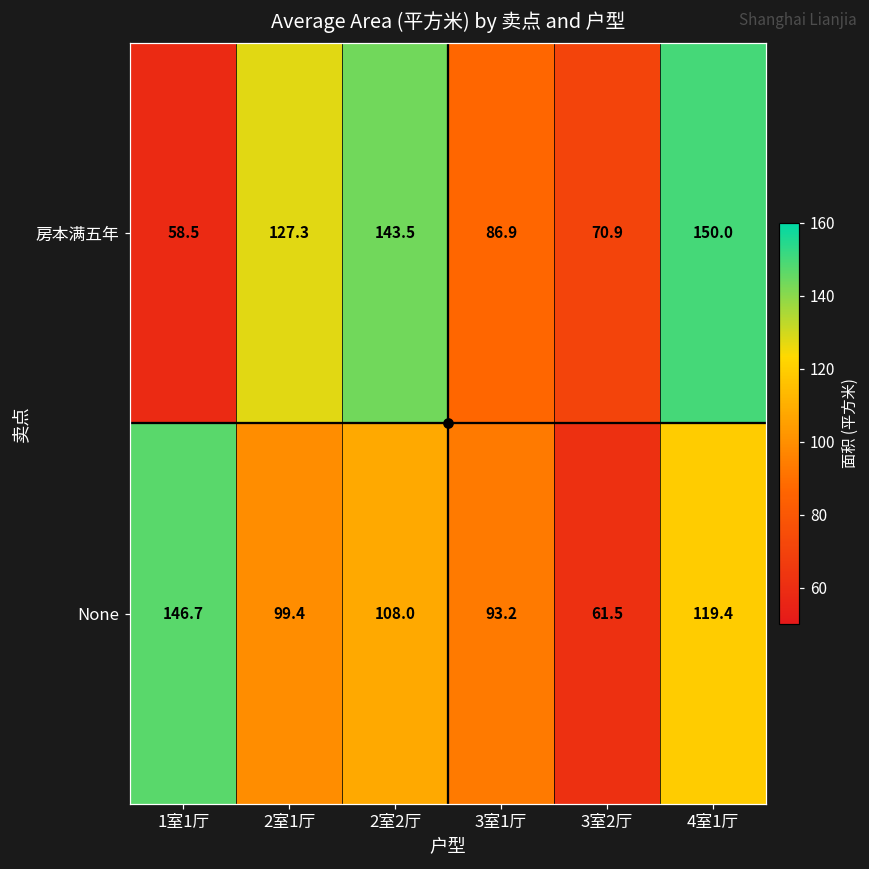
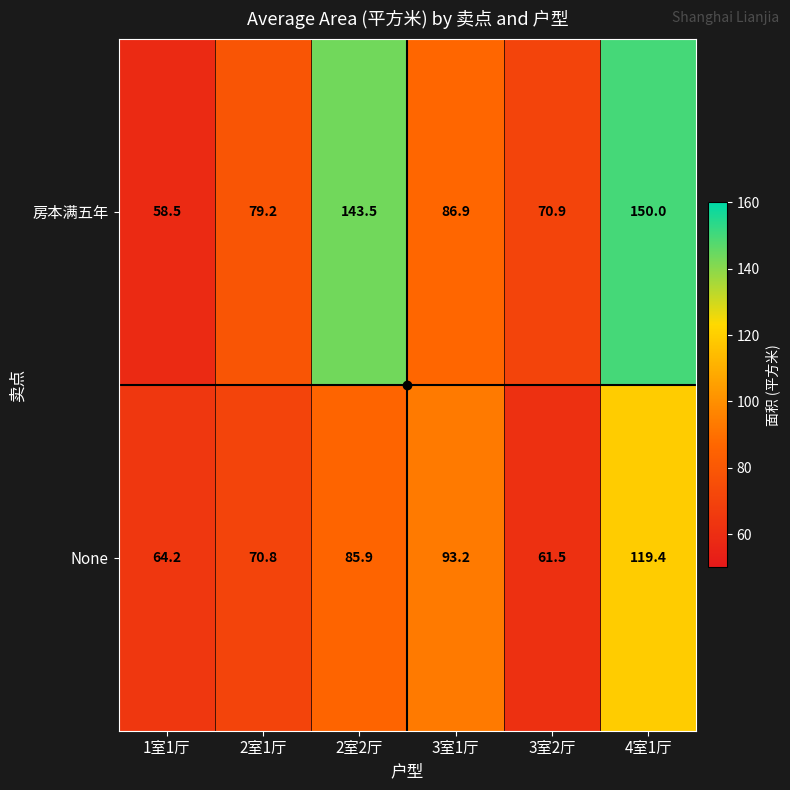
房本满五年, 2室1厅: 127.3 -> 79.2
None, 1室1厅: 146.7 -> 64.2
None, 2室1厅: 99.4 -> 70.8
None, 2室2厅: 108.0 -> 85.9
